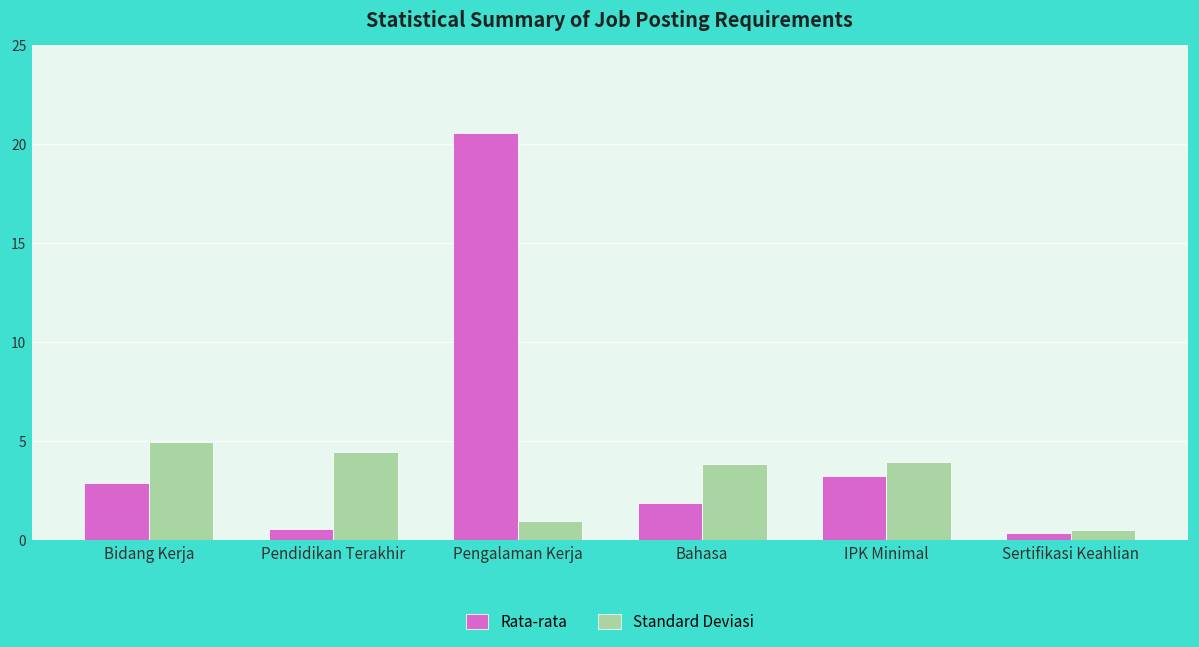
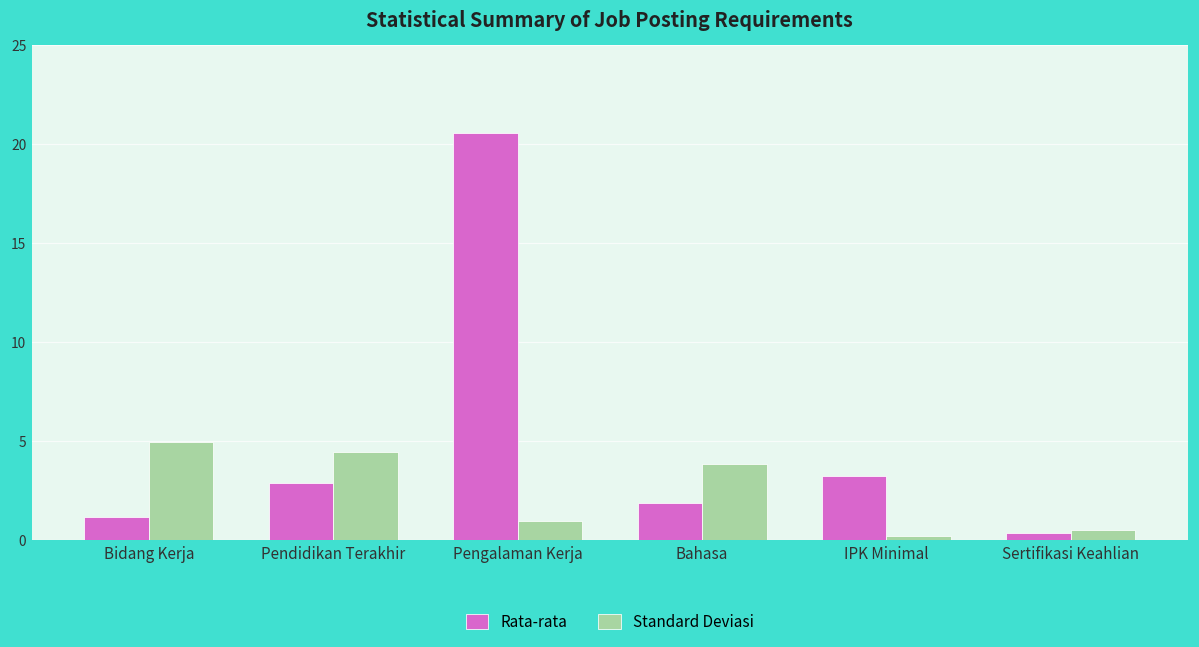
Rata-rata, Bidang Kerja: 2.9 -> 1.2
Rata-rata, Pendidikan Terakhir: 0.6 -> 2.9
Standard Deviasi, IPK Minimal: 4.0 -> 0.2
